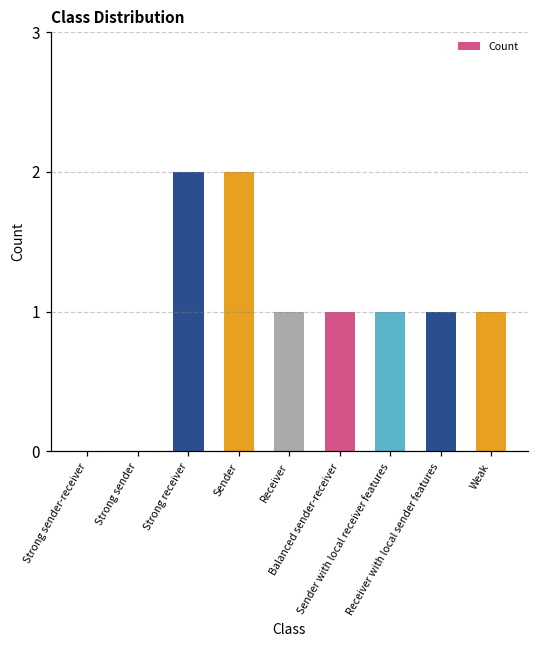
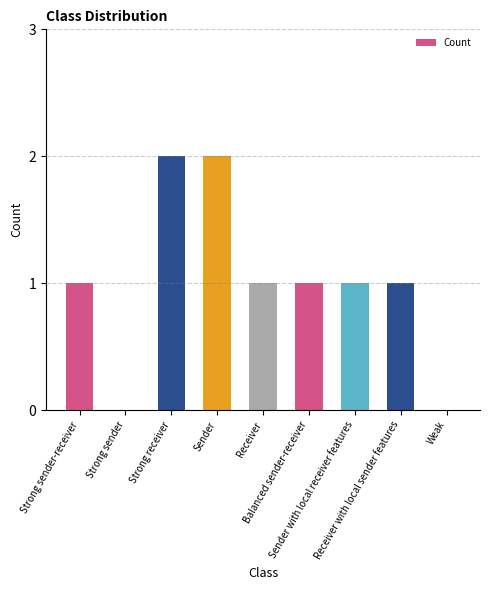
Strong sender-receiver: 0 -> 1
Weak: 1 -> 0
